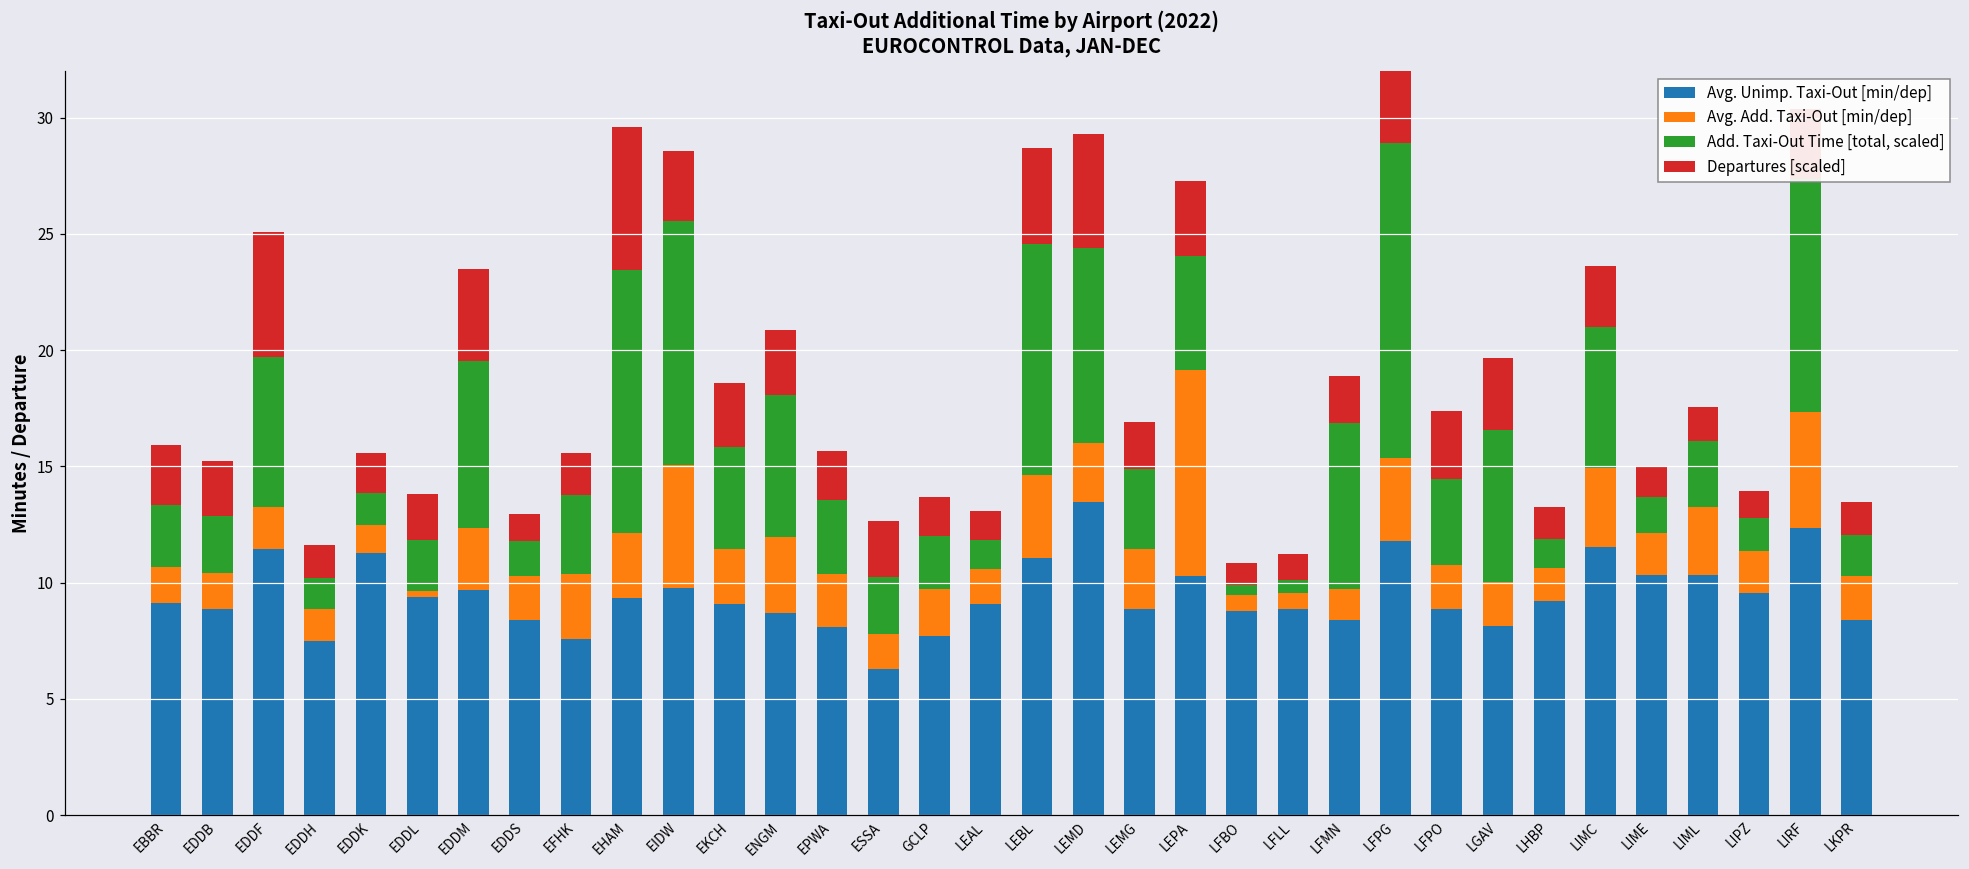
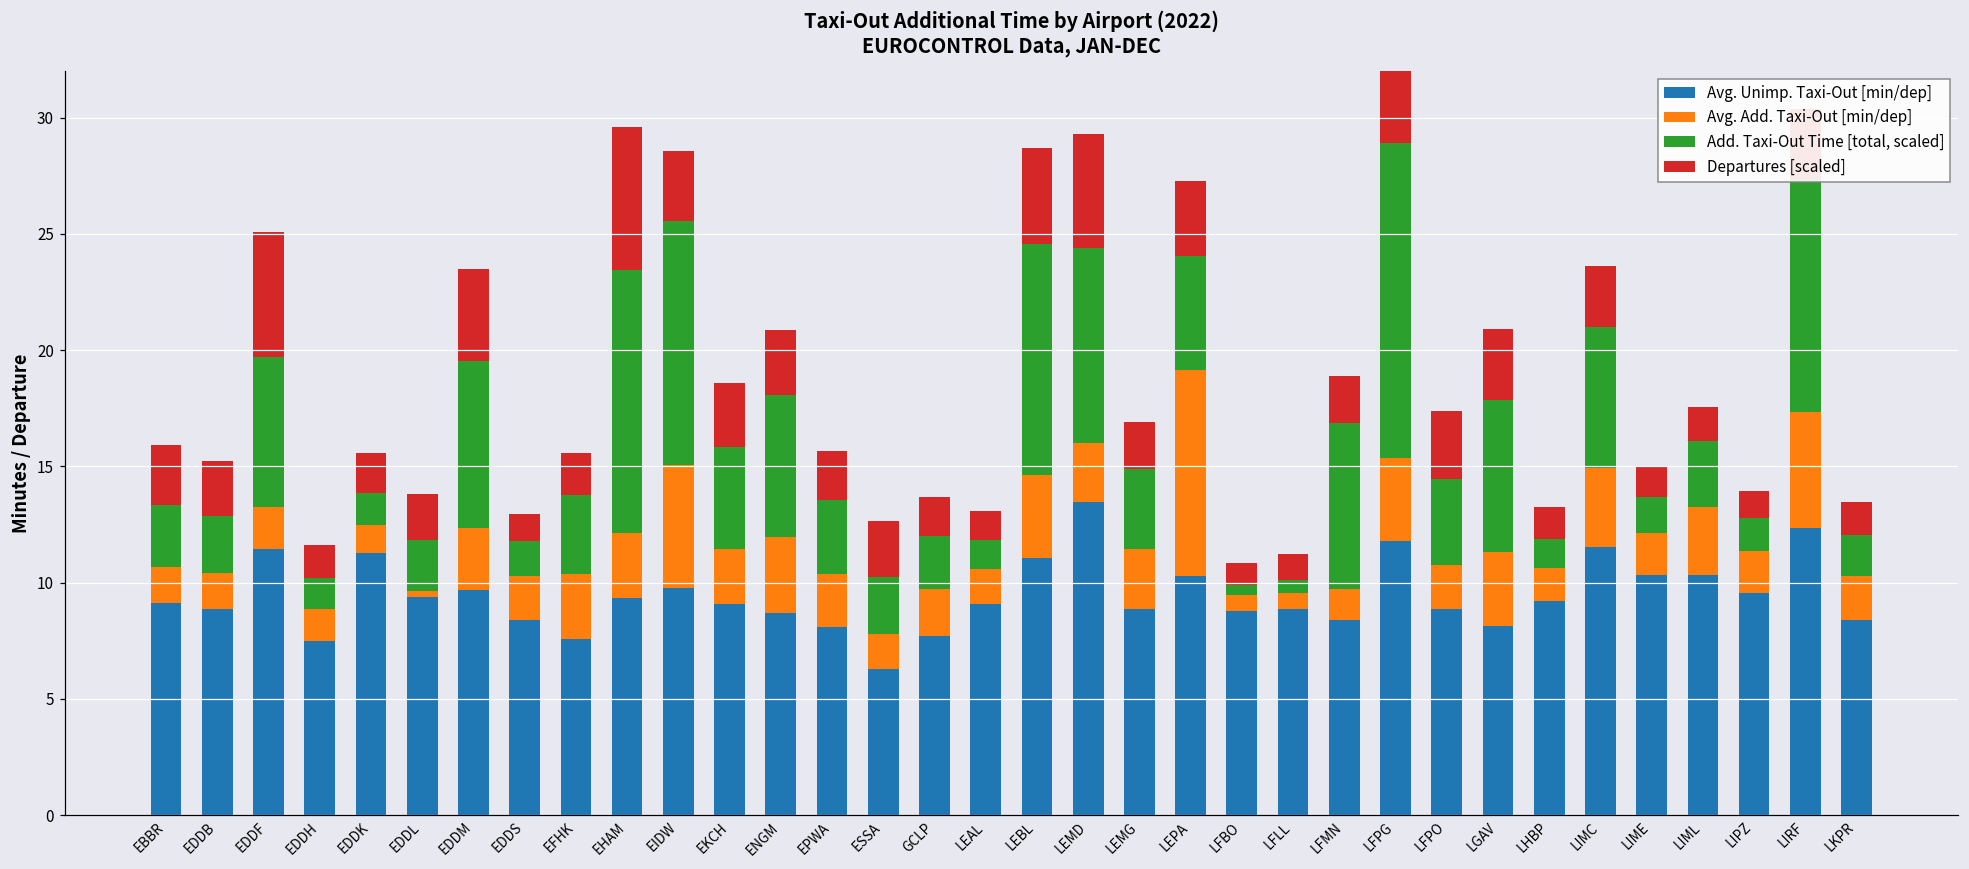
Avg. Add. Taxi-Out [min/dep], LGAV: 1.9 -> 3.2
